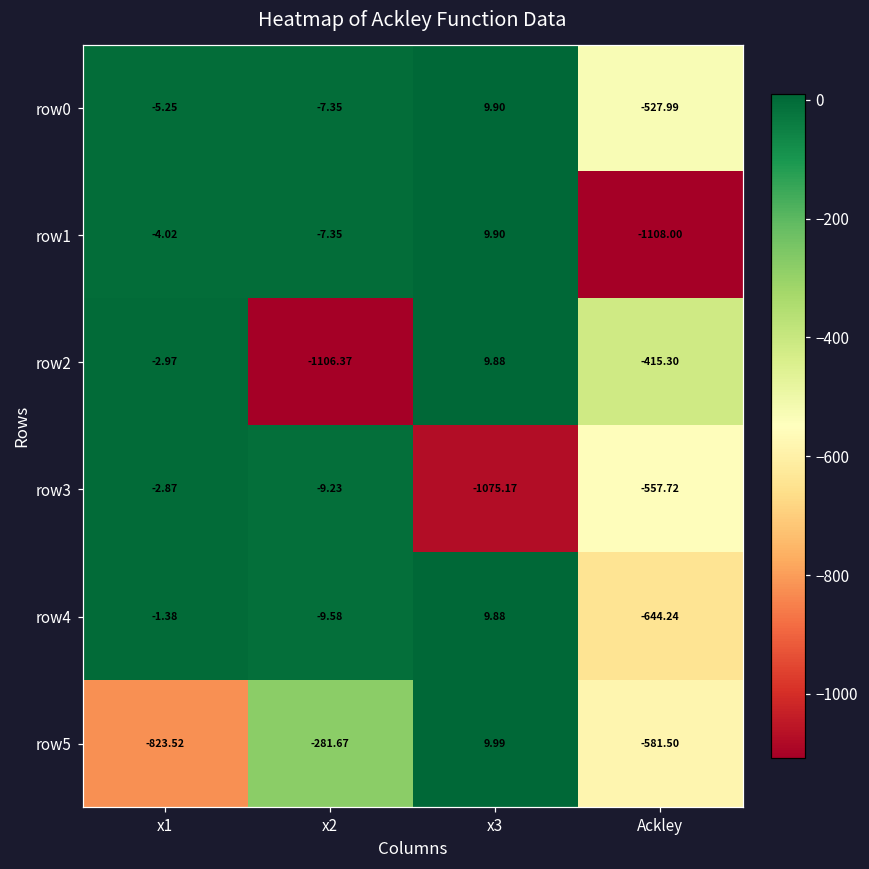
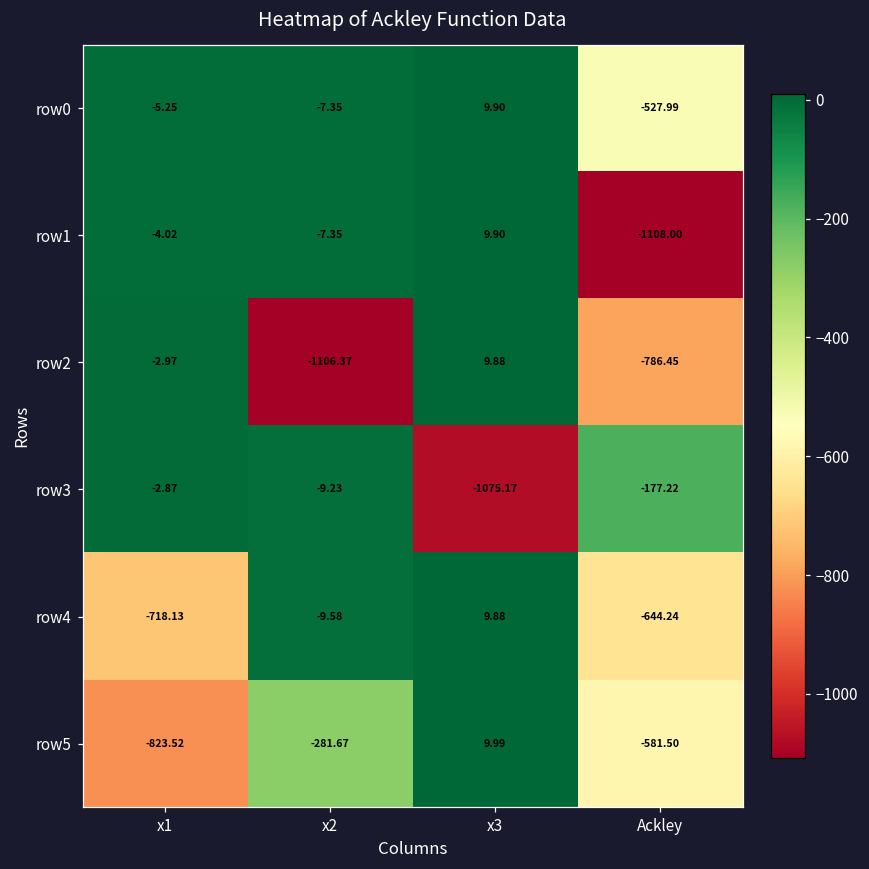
row2, Ackley: -415.30 -> -786.45
row3, Ackley: -557.72 -> -177.22
row4, x1: -1.38 -> -718.13
